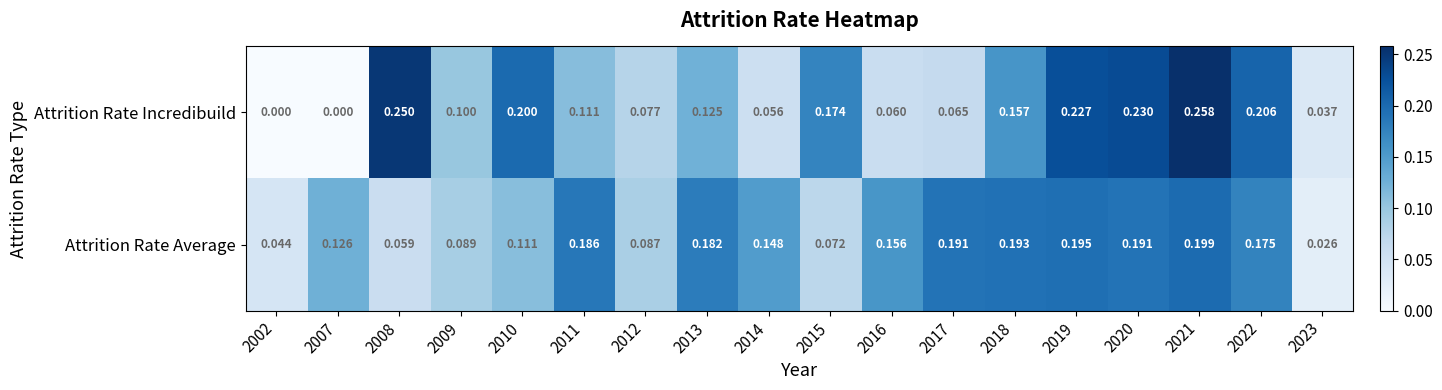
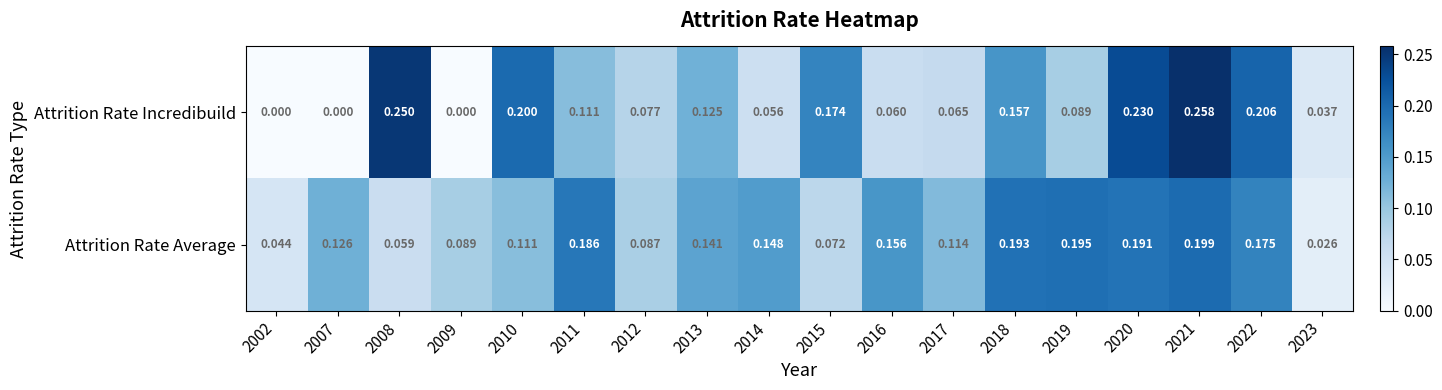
Attrition Rate Incredibuild, 2009: 0.100 -> 0.000
Attrition Rate Incredibuild, 2019: 0.227 -> 0.089
Attrition Rate Average, 2013: 0.182 -> 0.141
Attrition Rate Average, 2017: 0.191 -> 0.114
